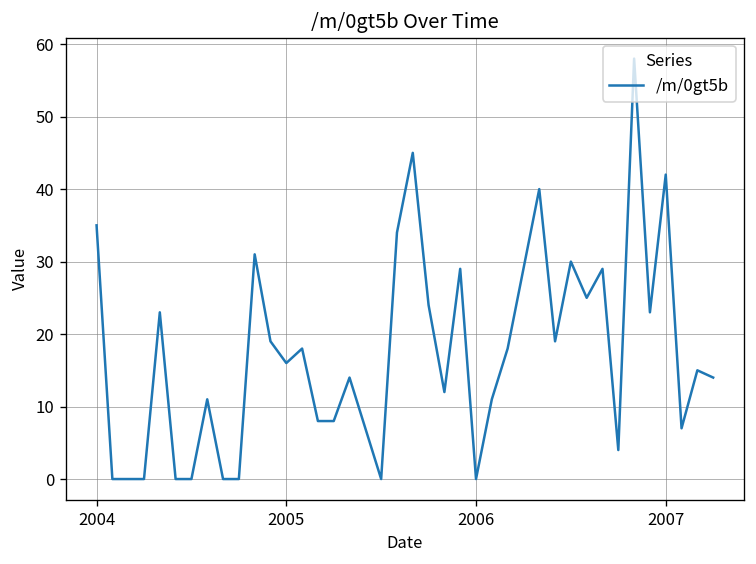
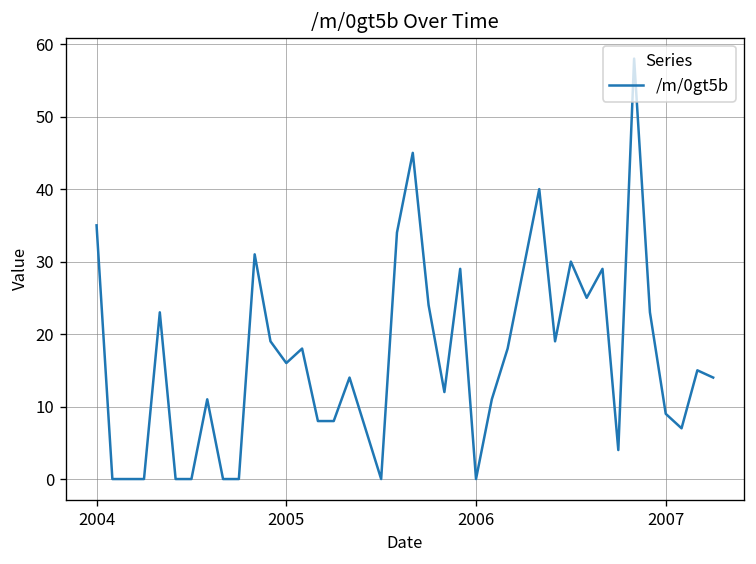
2007: 42 -> 9
